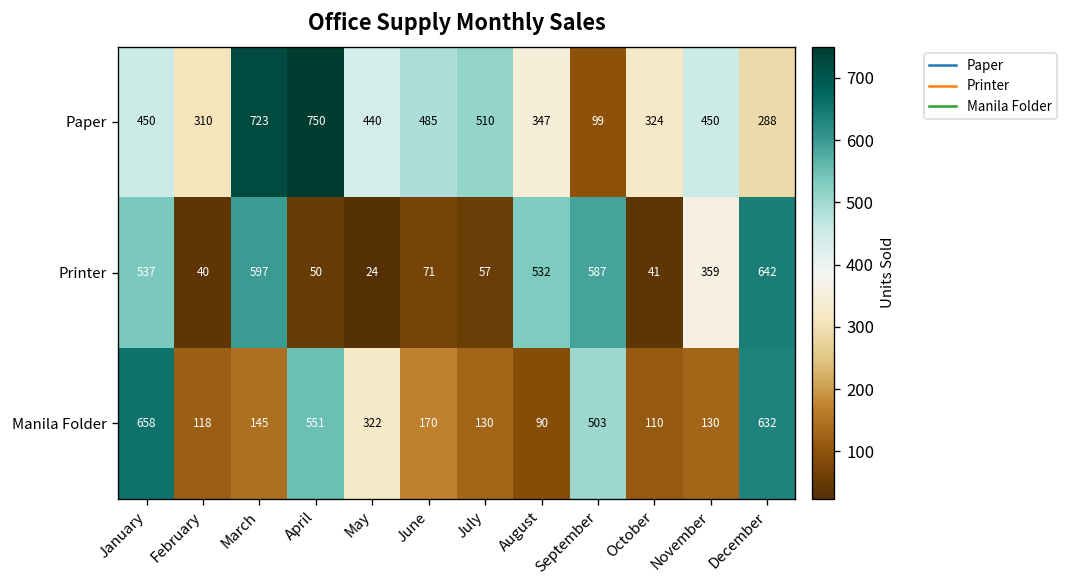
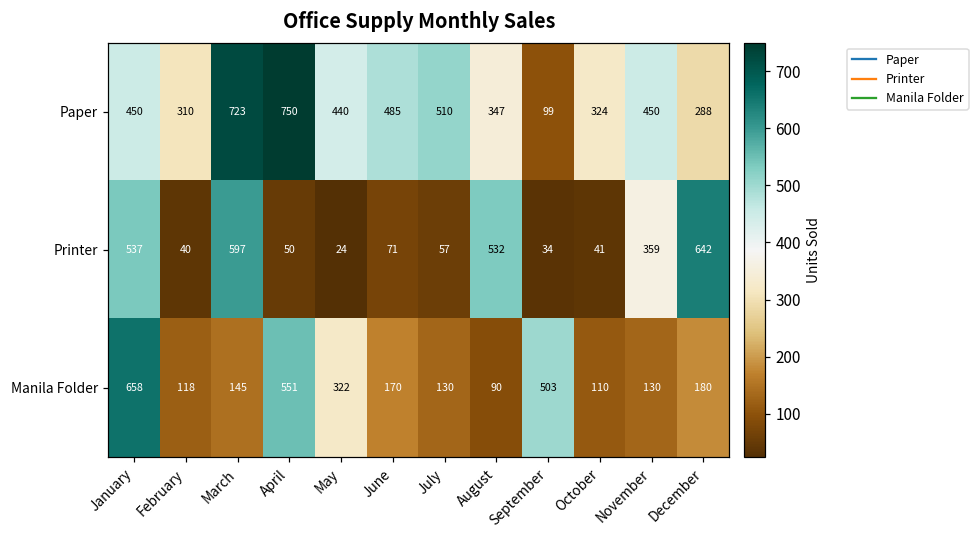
Printer, September: 587 -> 34
Manila Folder, December: 632 -> 180
